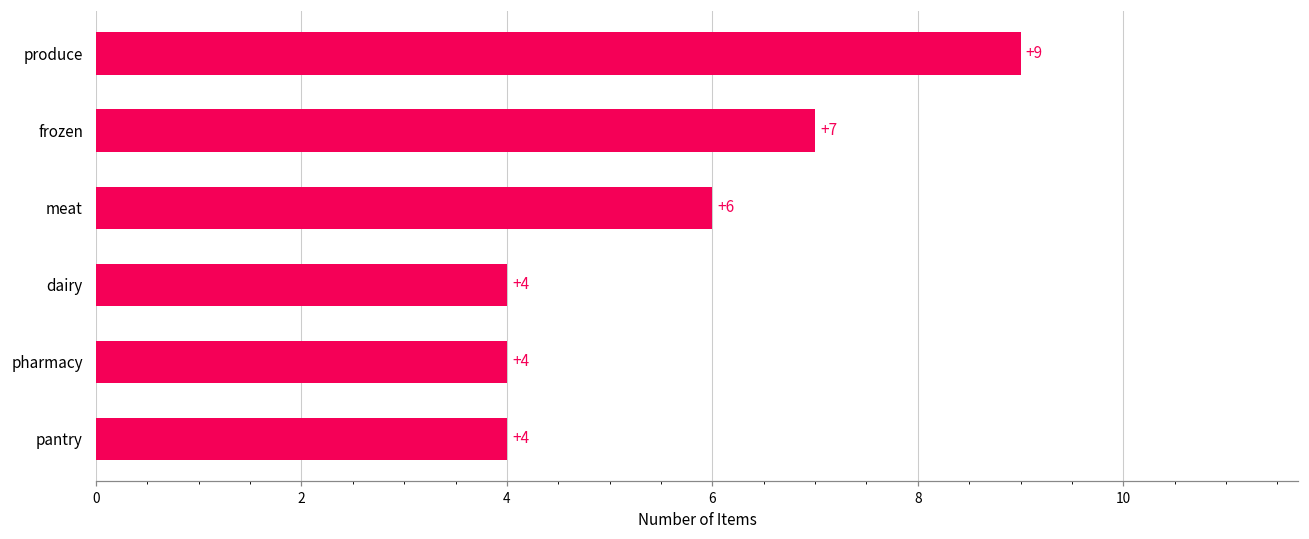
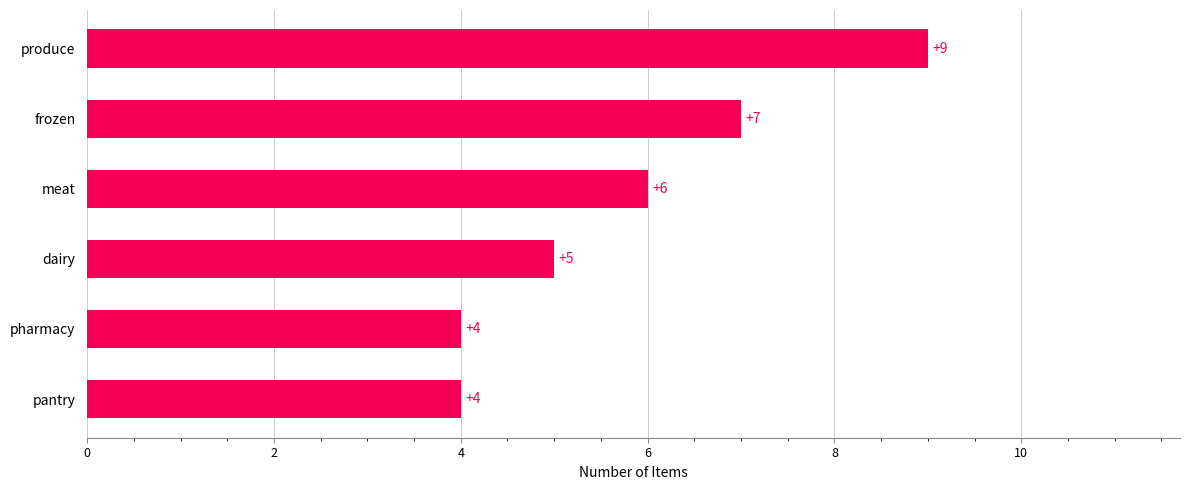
dairy: +4 -> +5
